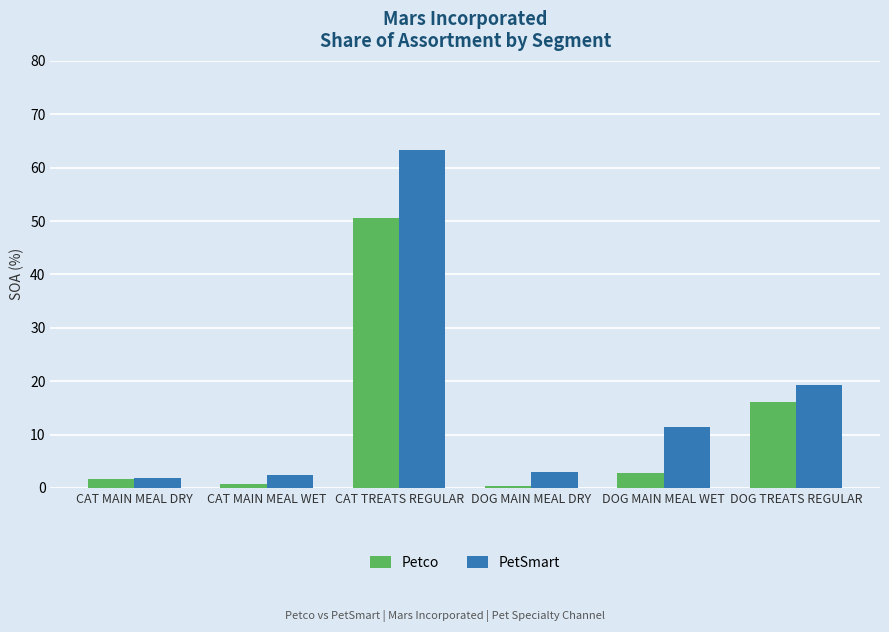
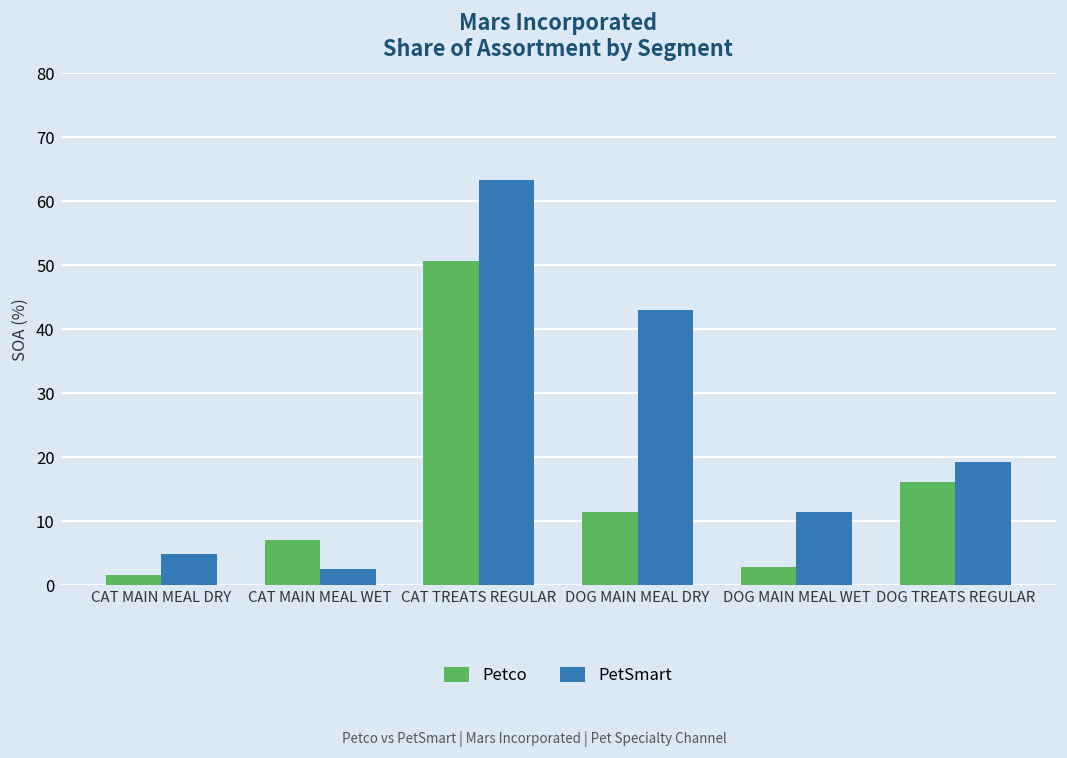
PetSmart, CAT MAIN MEAL DRY: 2 -> 5
Petco, CAT MAIN MEAL WET: 1 -> 7
Petco, DOG MAIN MEAL DRY: 0 -> 11
PetSmart, DOG MAIN MEAL DRY: 3 -> 43
